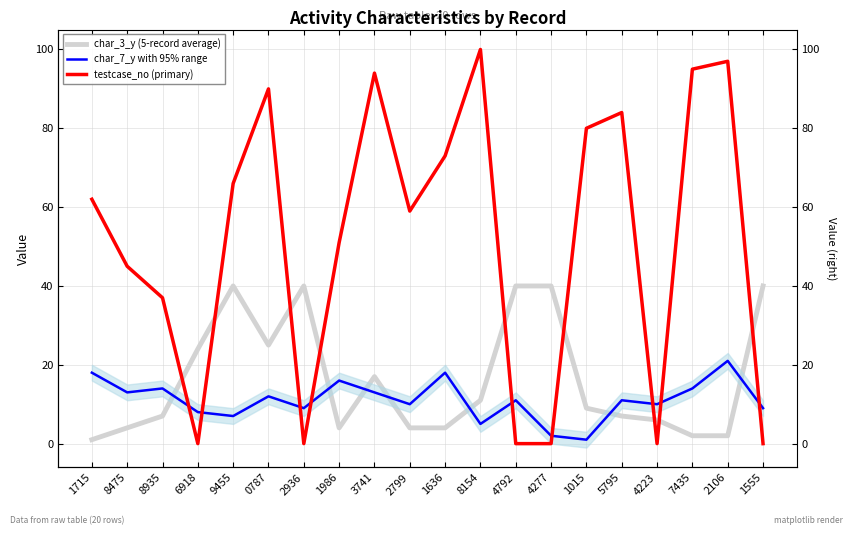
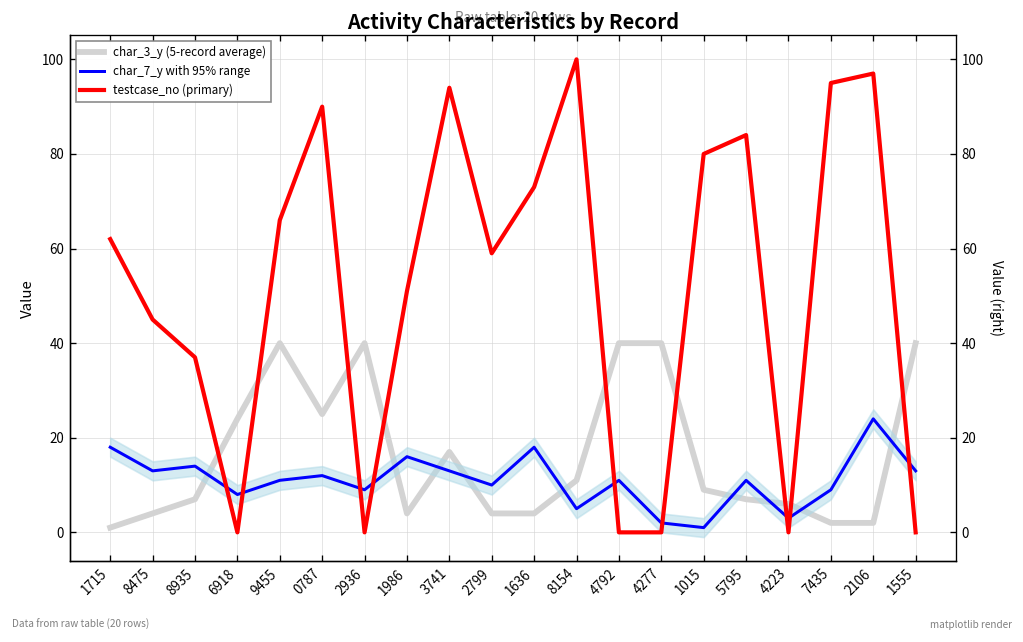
char_7_y with 95% range, 9455: 7 -> 11
char_7_y with 95% range, 4223: 10 -> 3
char_7_y with 95% range, 7435: 14 -> 9
char_7_y with 95% range, 2106: 21 -> 24
char_7_y with 95% range, 1555: 9 -> 13
